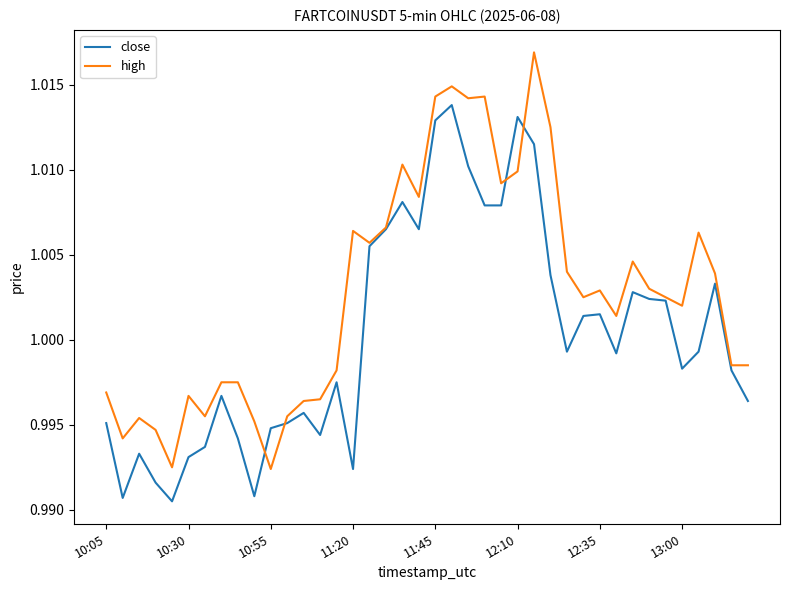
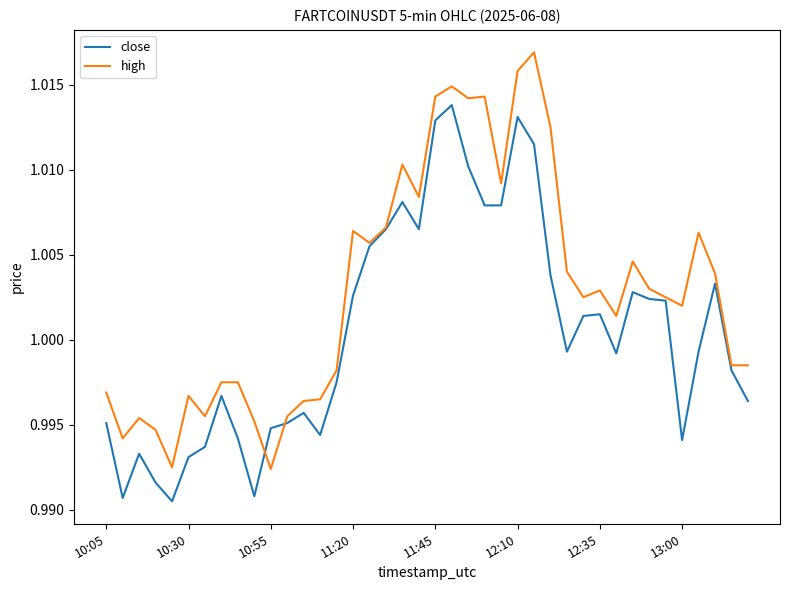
close, 11:20: 0.9924 -> 1.0026
high, 12:10: 1.0099 -> 1.0158
close, 13:00: 0.9983 -> 0.9941
